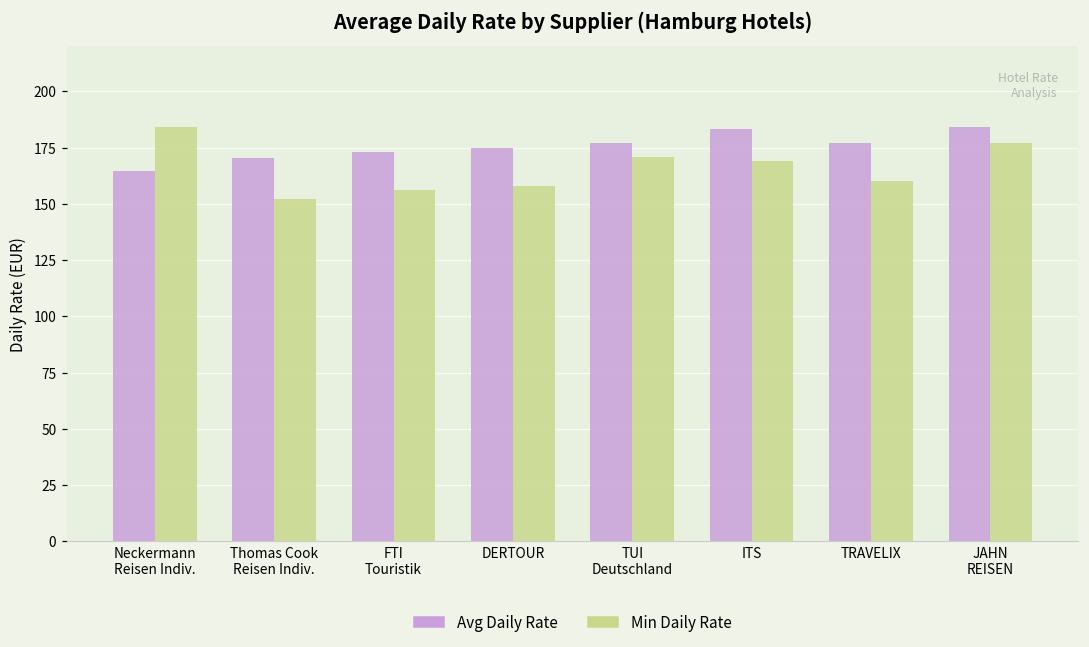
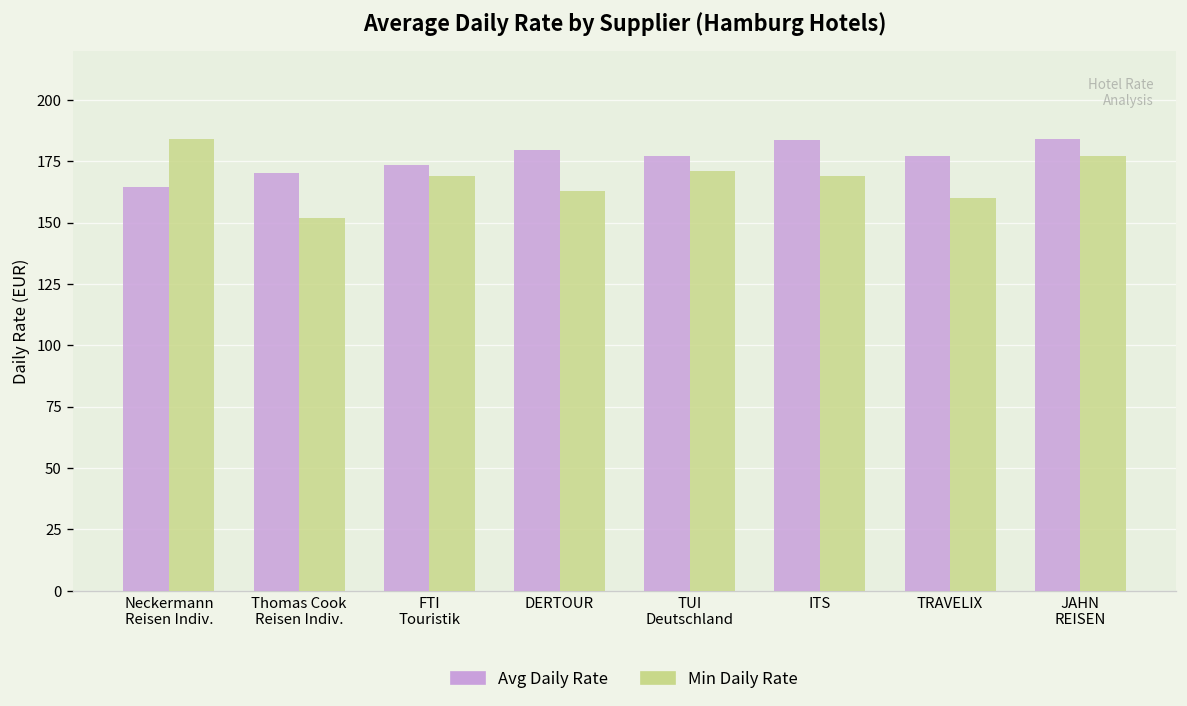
Min Daily Rate, FTI Touristik: 156 -> 169
Avg Daily Rate, DERTOUR: 175 -> 180
Min Daily Rate, DERTOUR: 158 -> 163
